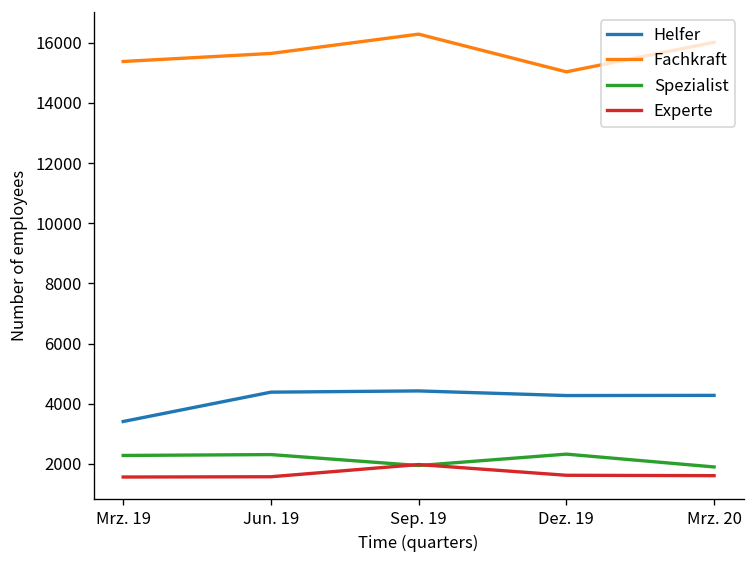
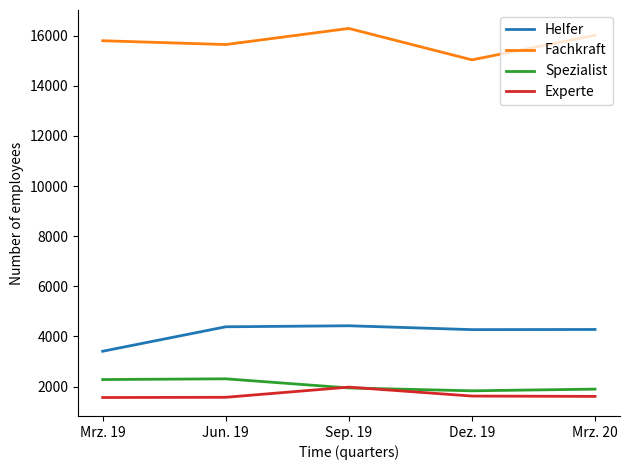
Fachkraft, Mrz. 19: 15400 -> 15800
Spezialist, Dez. 19: 2300 -> 1800
